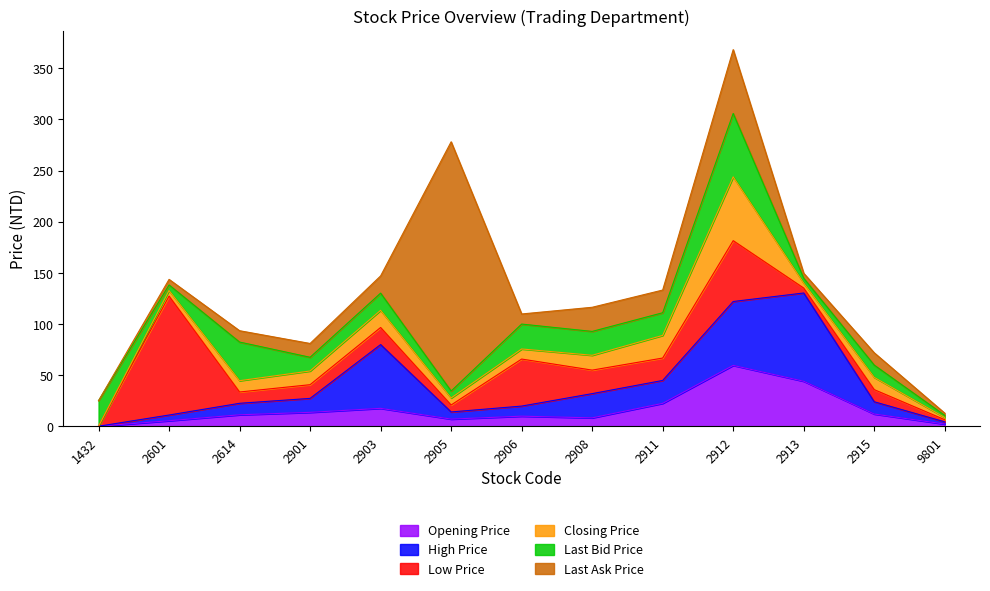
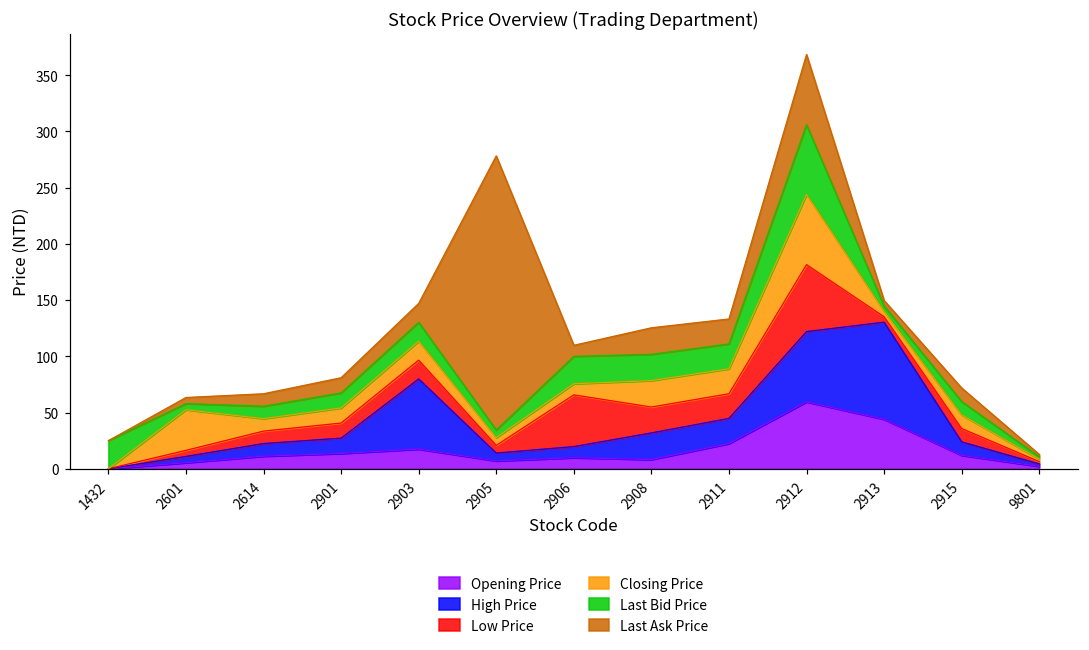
Low Price, 2601: 116 -> 5
Closing Price, 2601: 5 -> 36
Last Bid Price, 2614: 38 -> 11
Closing Price, 2908: 15 -> 24
